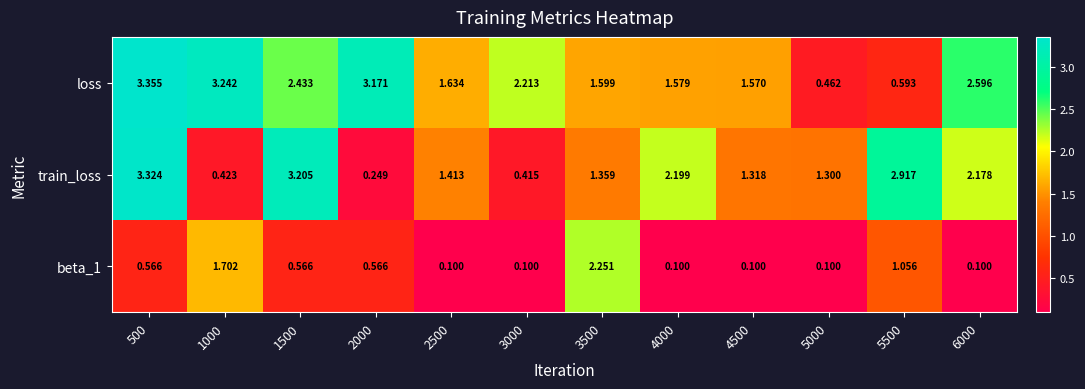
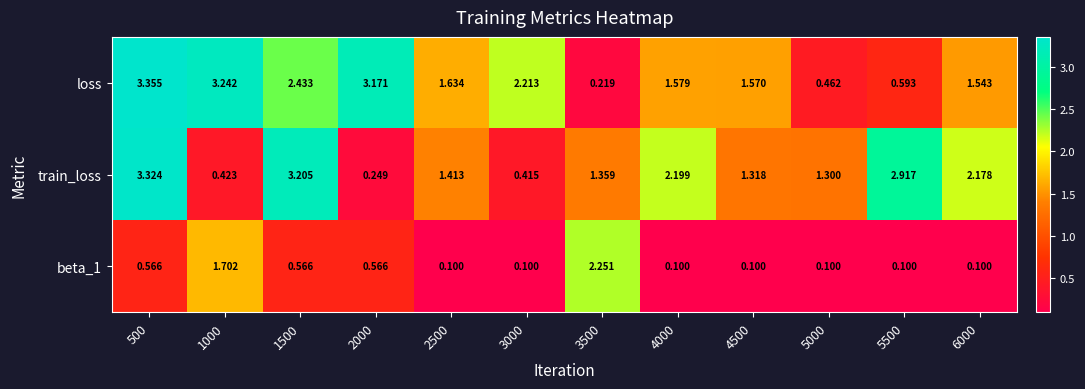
loss, 3500: 1.599 -> 0.219
loss, 6000: 2.596 -> 1.543
beta_1, 5500: 1.056 -> 0.100
